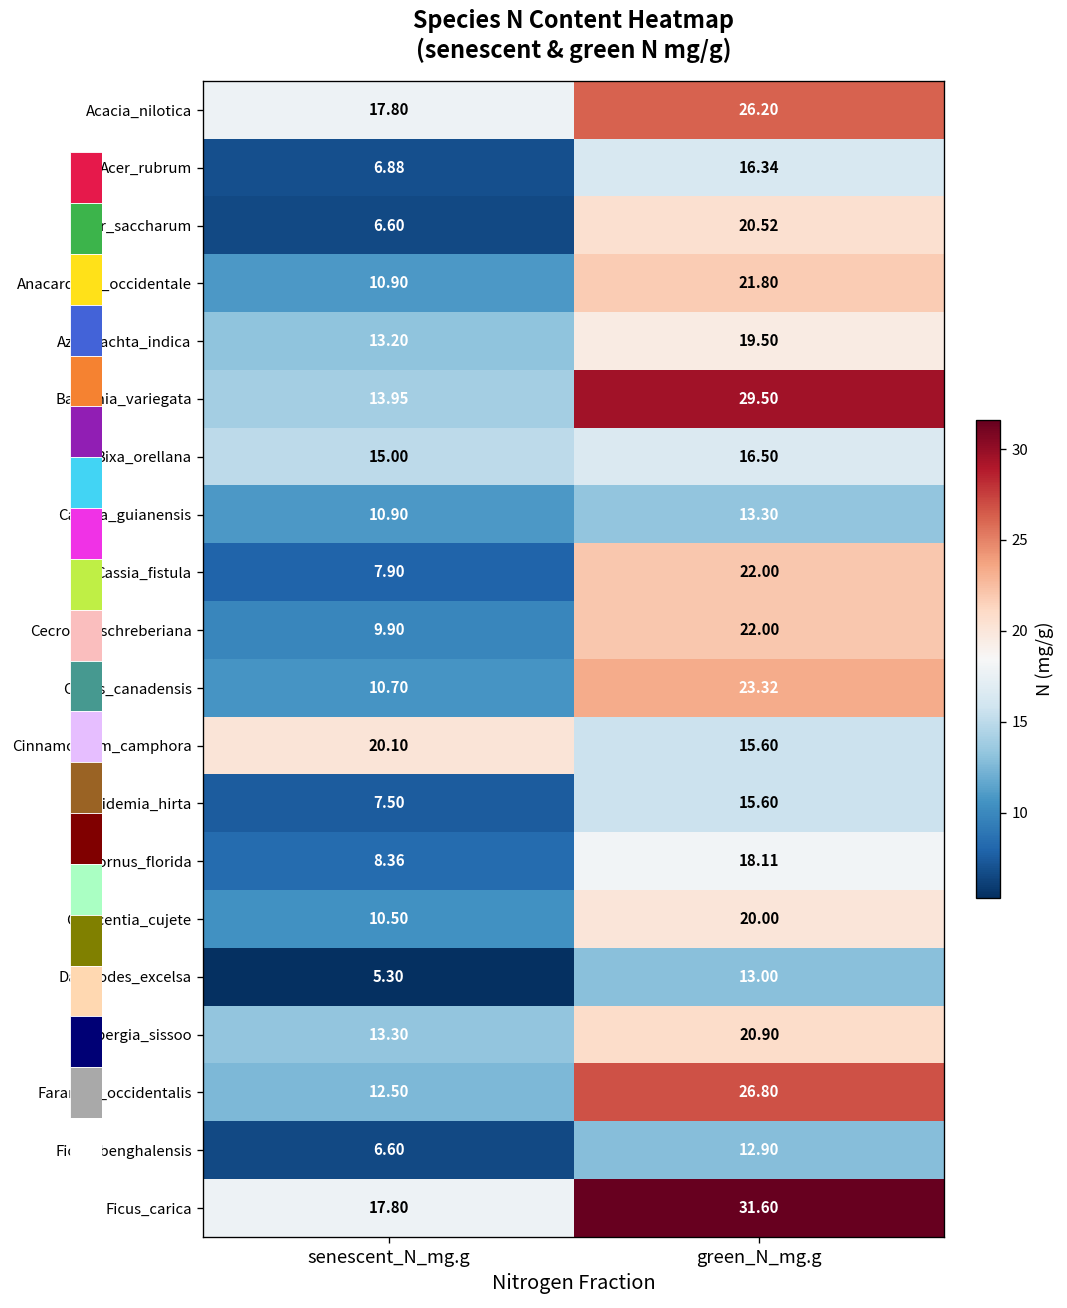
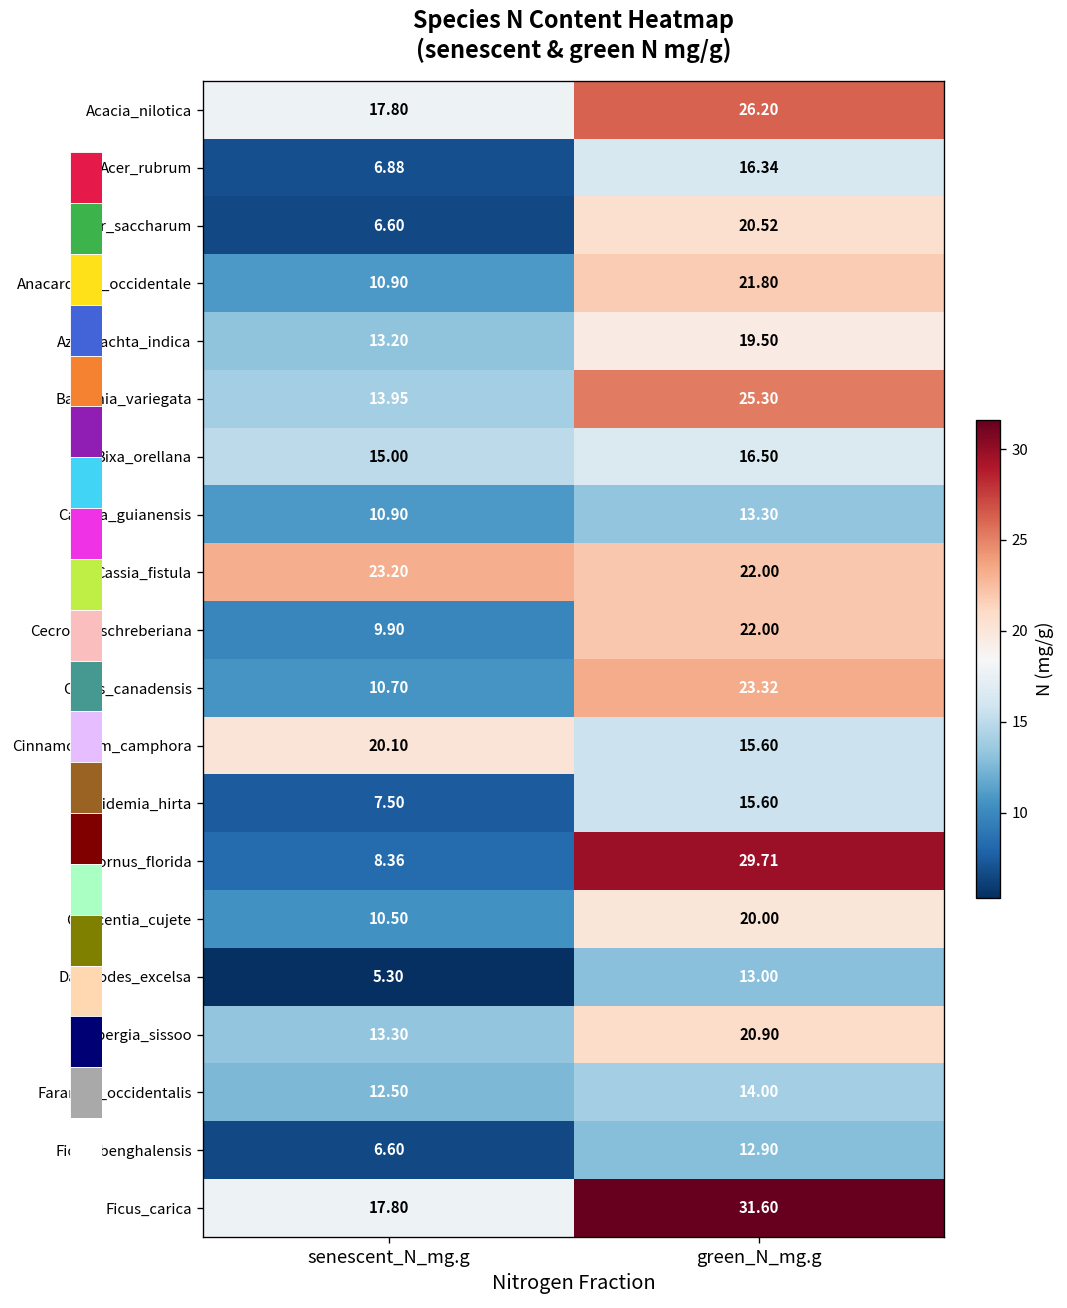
Species N Content Heatmap (senescent & green N mg/g), Bauhinia_variegata, green_N_mg.g: 29.50 -> 25.30
Species N Content Heatmap (senescent & green N mg/g), Cassia_fistula, senescent_N_mg.g: 7.90 -> 23.20
Species N Content Heatmap (senescent & green N mg/g), Cornus_florida, green_N_mg.g: 18.11 -> 29.71
Species N Content Heatmap (senescent & green N mg/g), Faramea_occidentalis, green_N_mg.g: 26.80 -> 14.00
